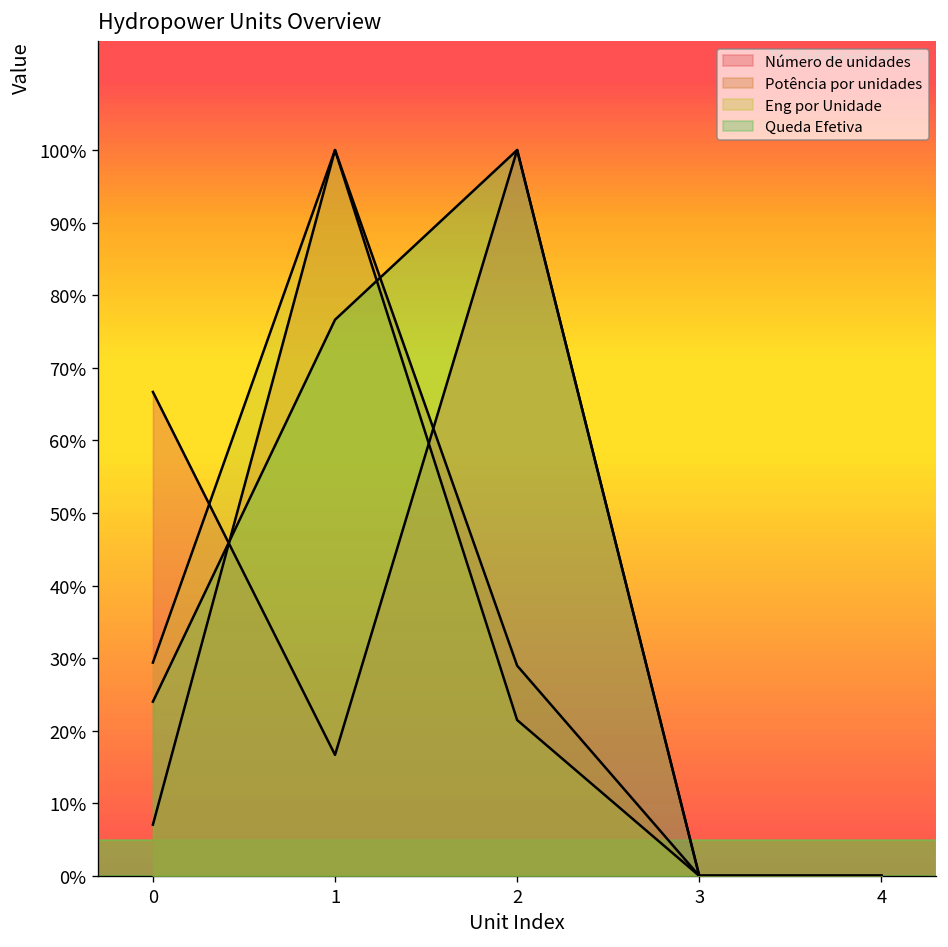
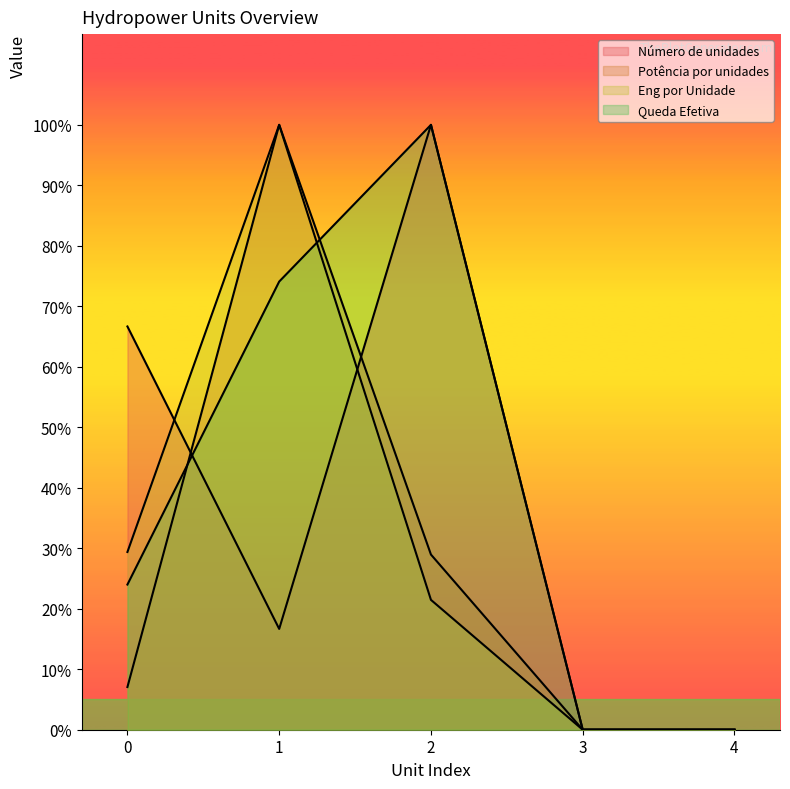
Queda Efetiva, 1: 77% -> 74%
